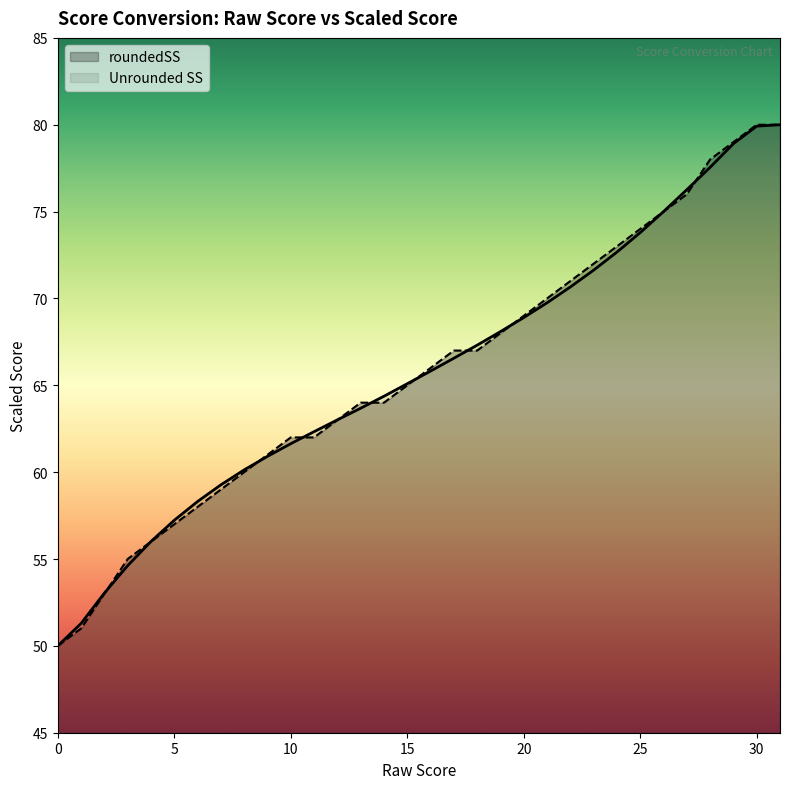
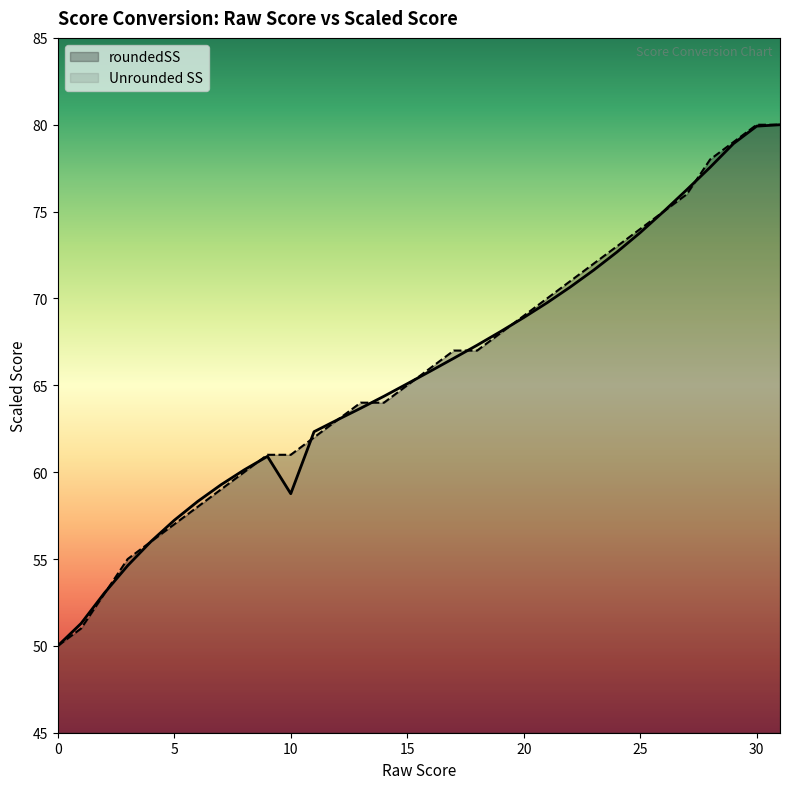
Unrounded SS, 10: 61.6 -> 58.8
roundedSS, 10: 62 -> 61
